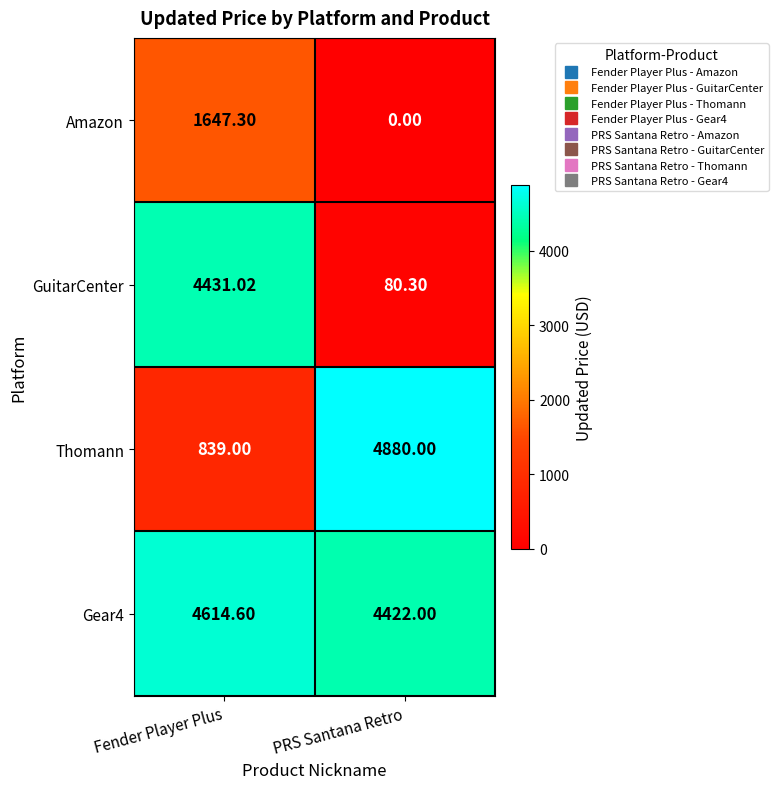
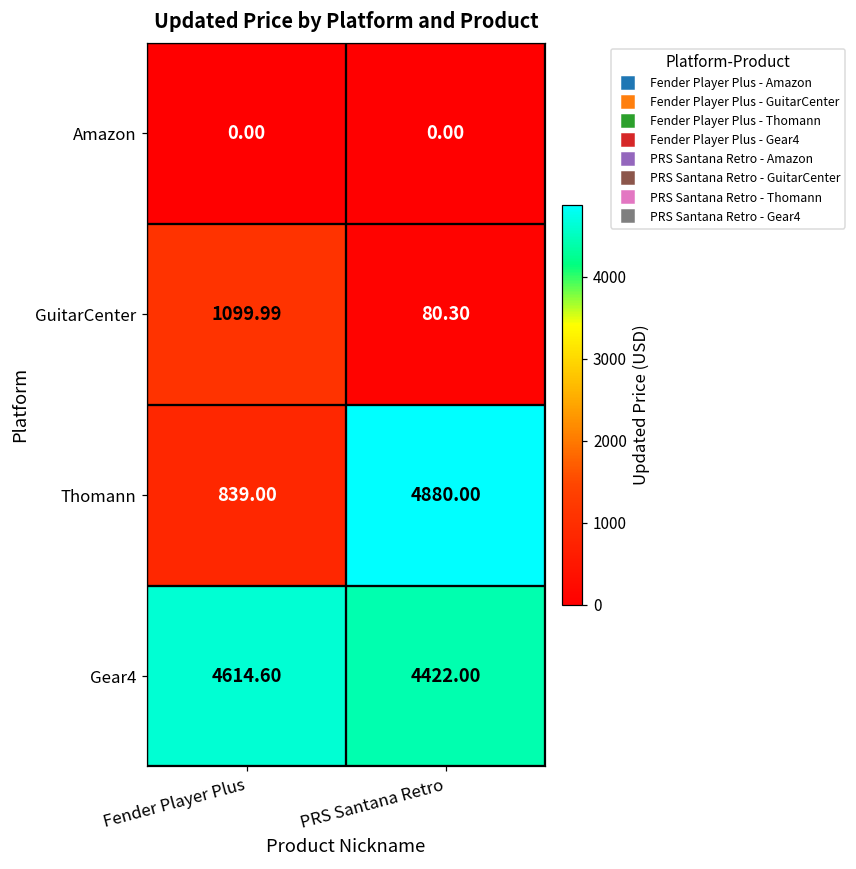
Amazon, Fender Player Plus: 1647.30 -> 0.00
GuitarCenter, Fender Player Plus: 4431.02 -> 1099.99
